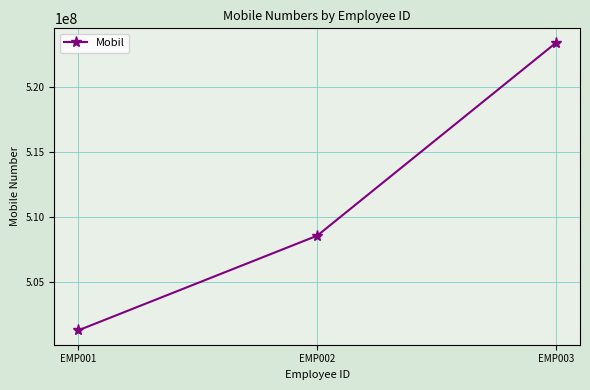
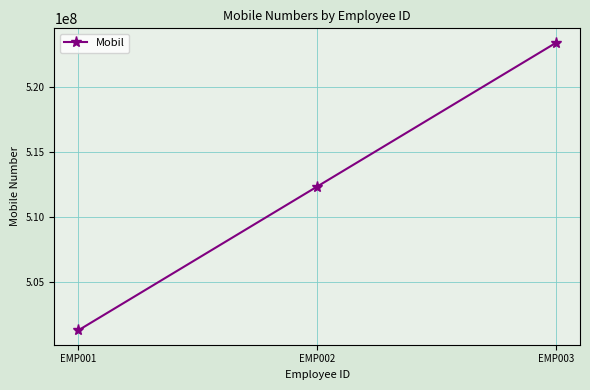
EMP002: 508500000 -> 512300000
